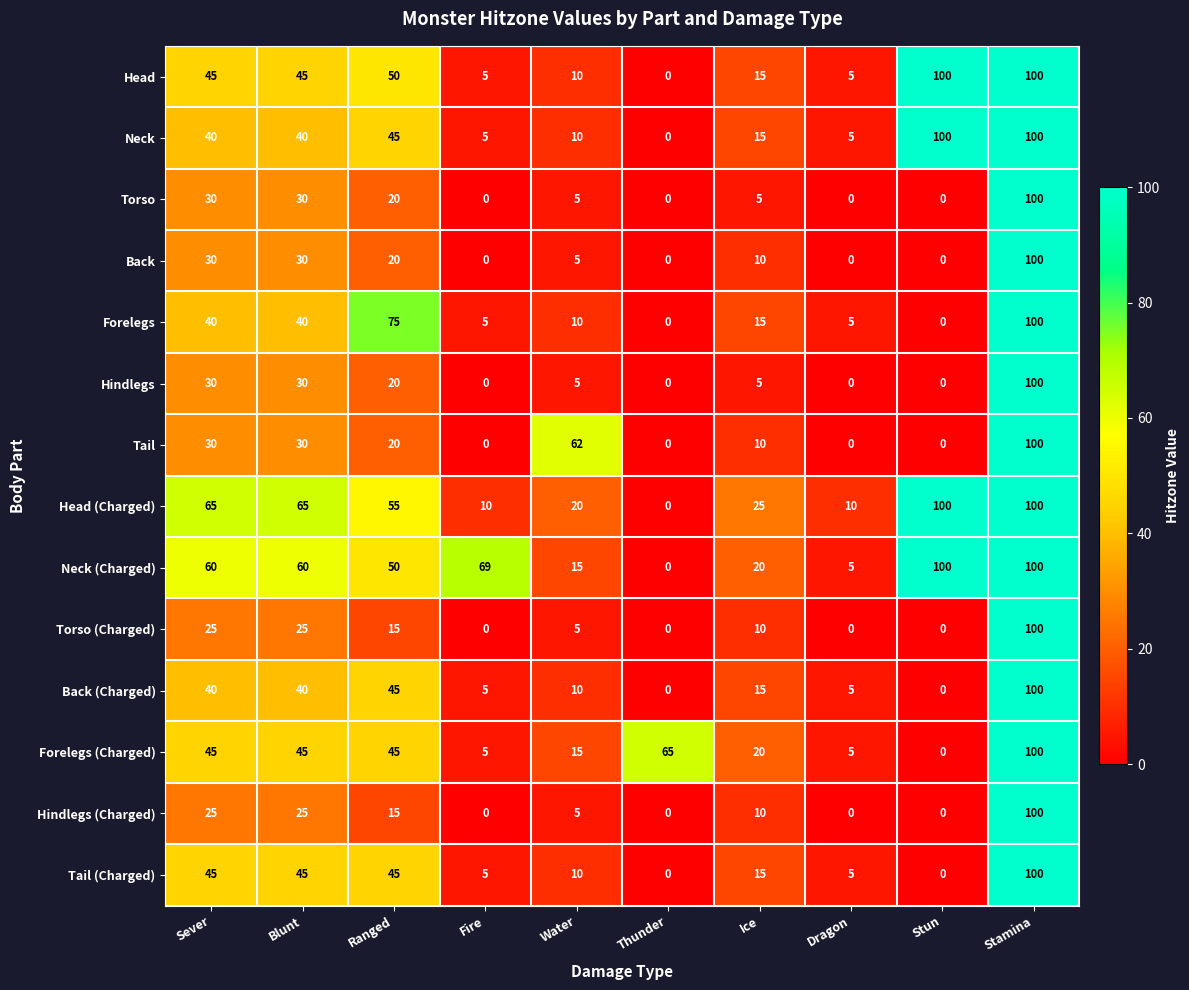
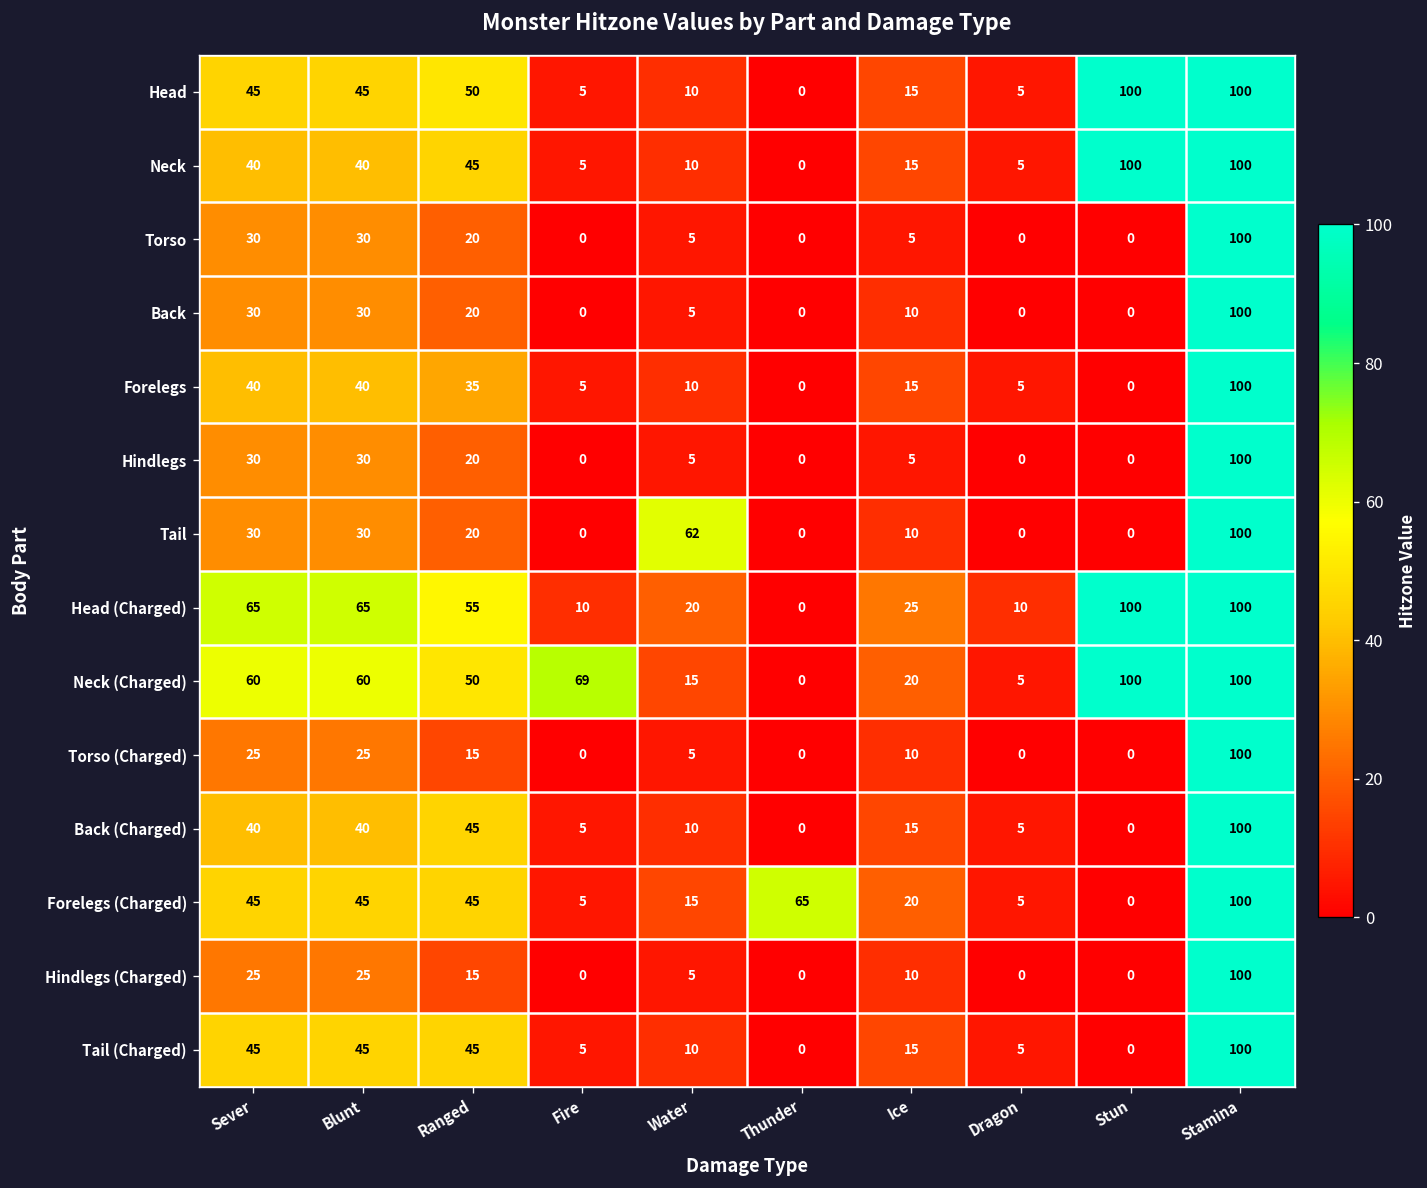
Forelegs, Ranged: 75 -> 35
